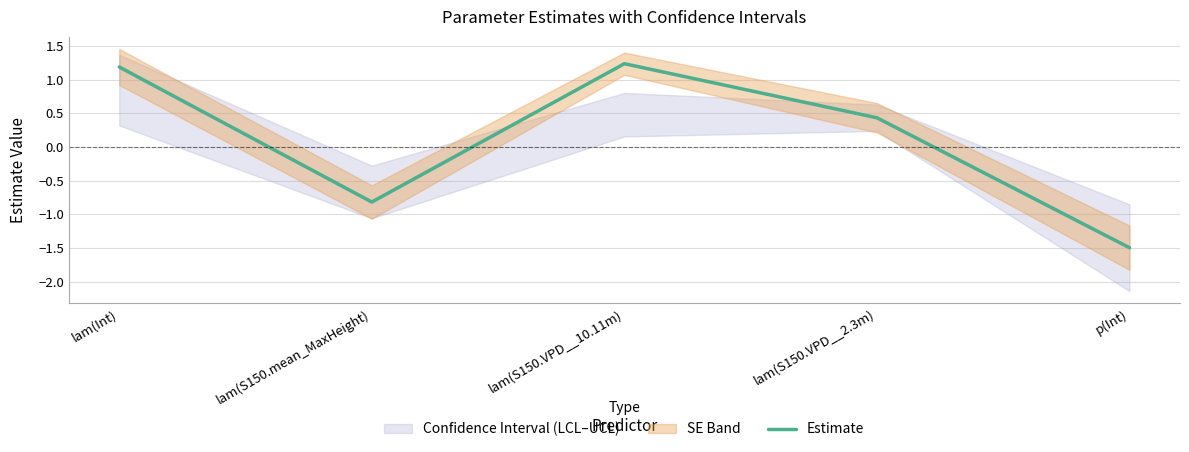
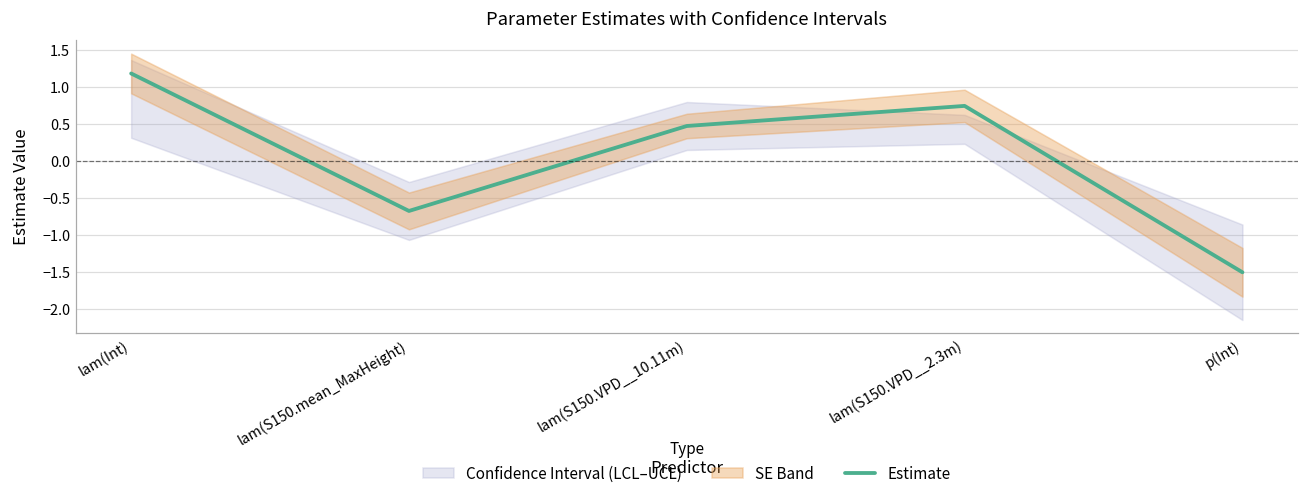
Estimate, lam(S150.mean_MaxHeight): -0.8 -> -0.7
Estimate, lam(S150.VPD__10.11m): 1.2 -> 0.5
Estimate, lam(S150.VPD__2.3m): 0.4 -> 0.8
